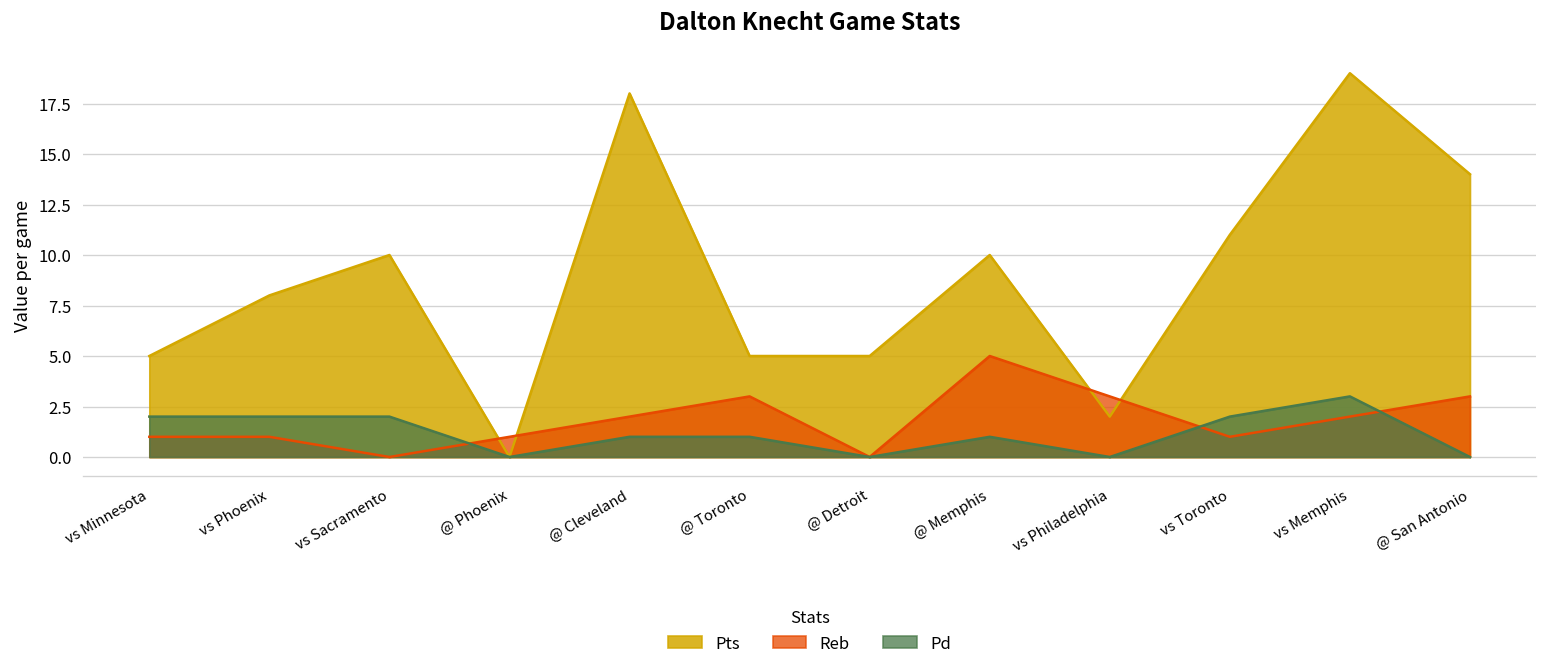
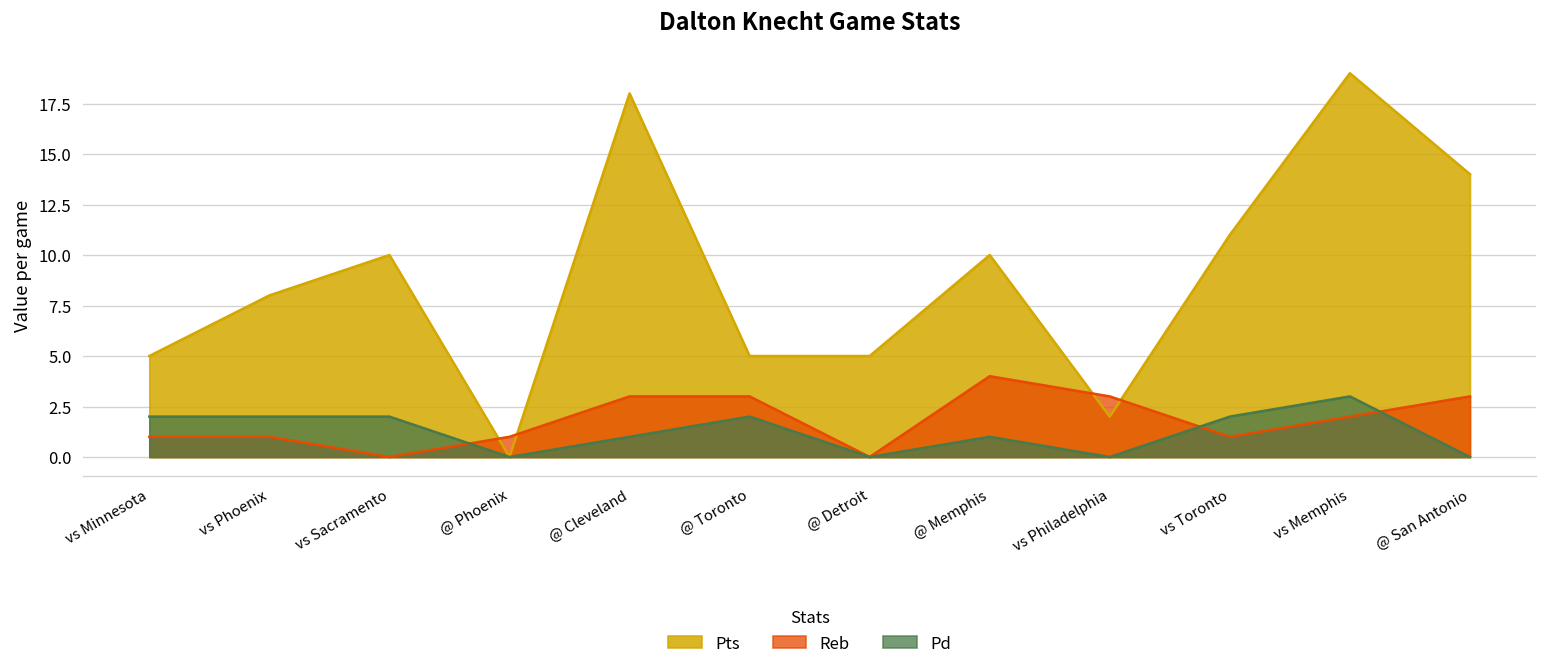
Reb, @ Cleveland: 2 -> 3
Pd, @ Toronto: 1 -> 2
Reb, @ Memphis: 5 -> 4
